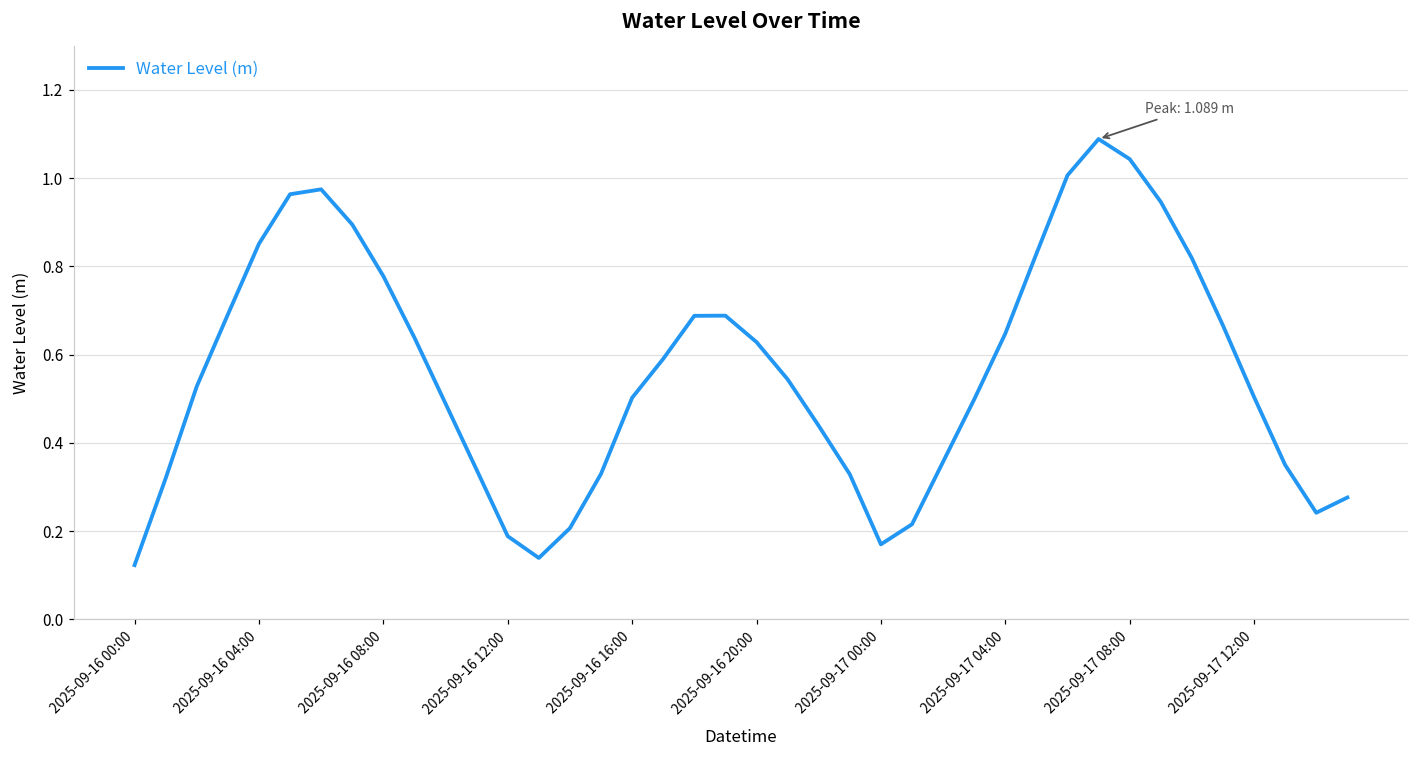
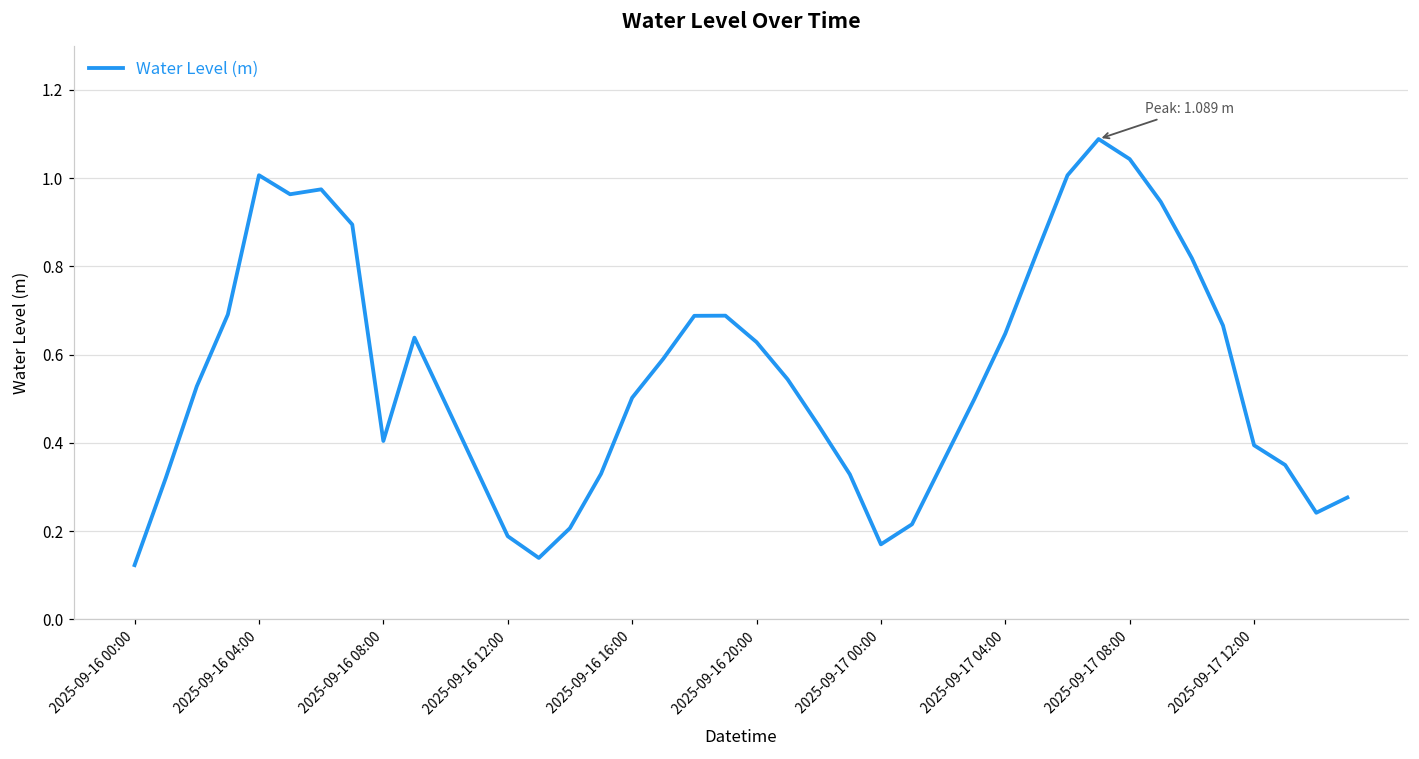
2025-09-16 04:00: 0.85 -> 1.01
2025-09-16 08:00: 0.78 -> 0.40
2025-09-17 12:00: 0.50 -> 0.39
